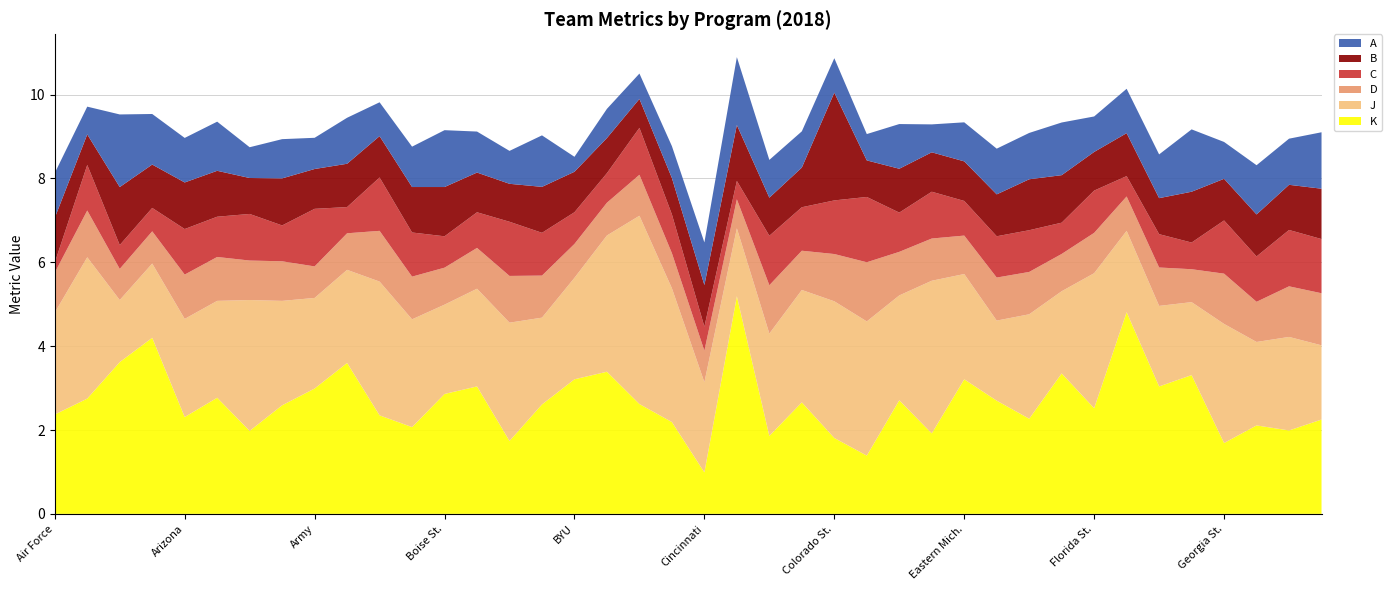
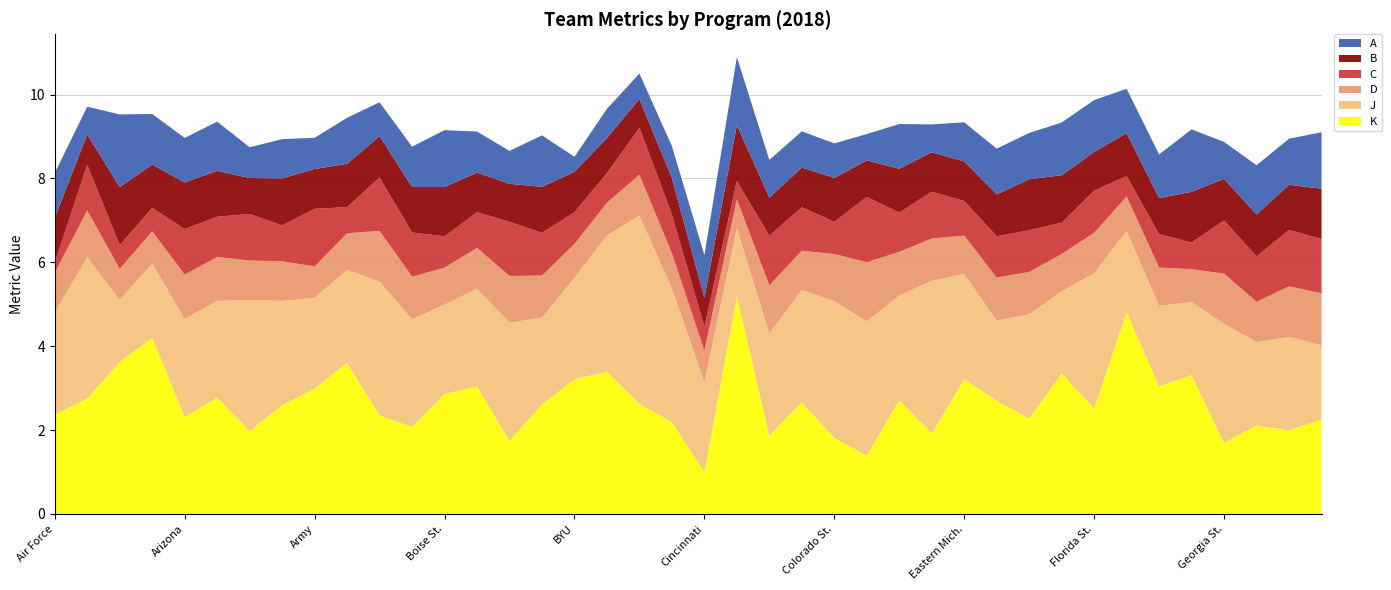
B, Cincinnati: 1.0 -> 0.7
C, Colorado St.: 1.3 -> 0.8
B, Colorado St.: 2.6 -> 1.0
A, Florida St.: 0.8 -> 1.2
